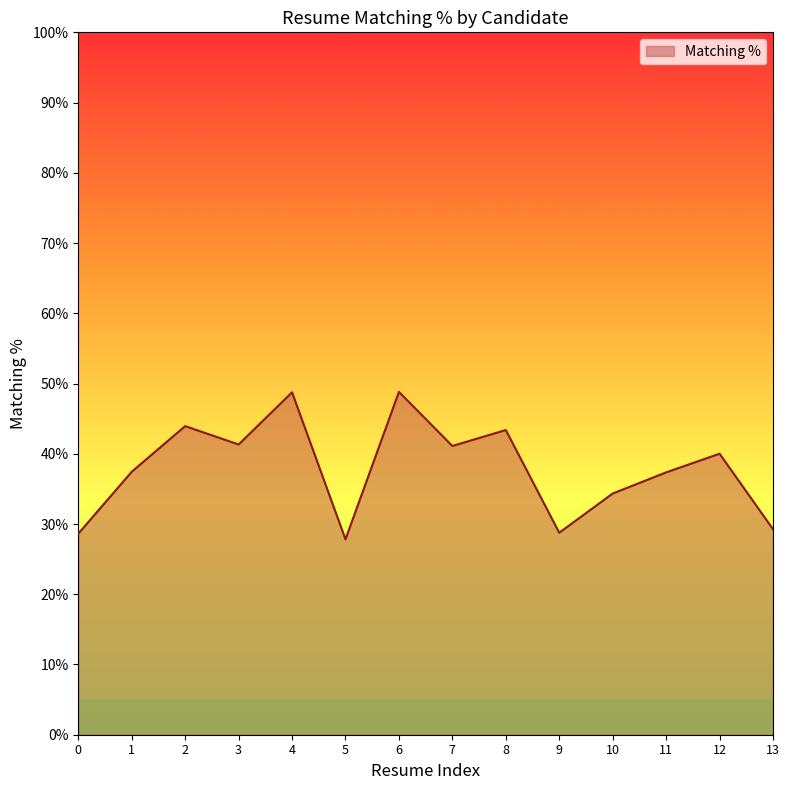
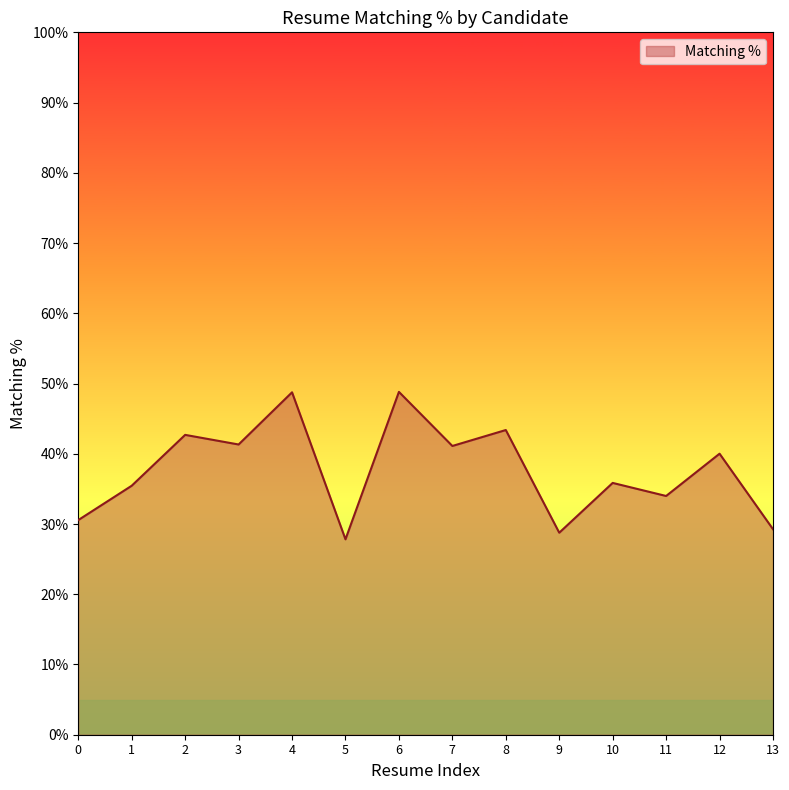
0: 29% -> 31%
1: 37% -> 35%
2: 44% -> 43%
10: 34% -> 36%
11: 37% -> 34%
